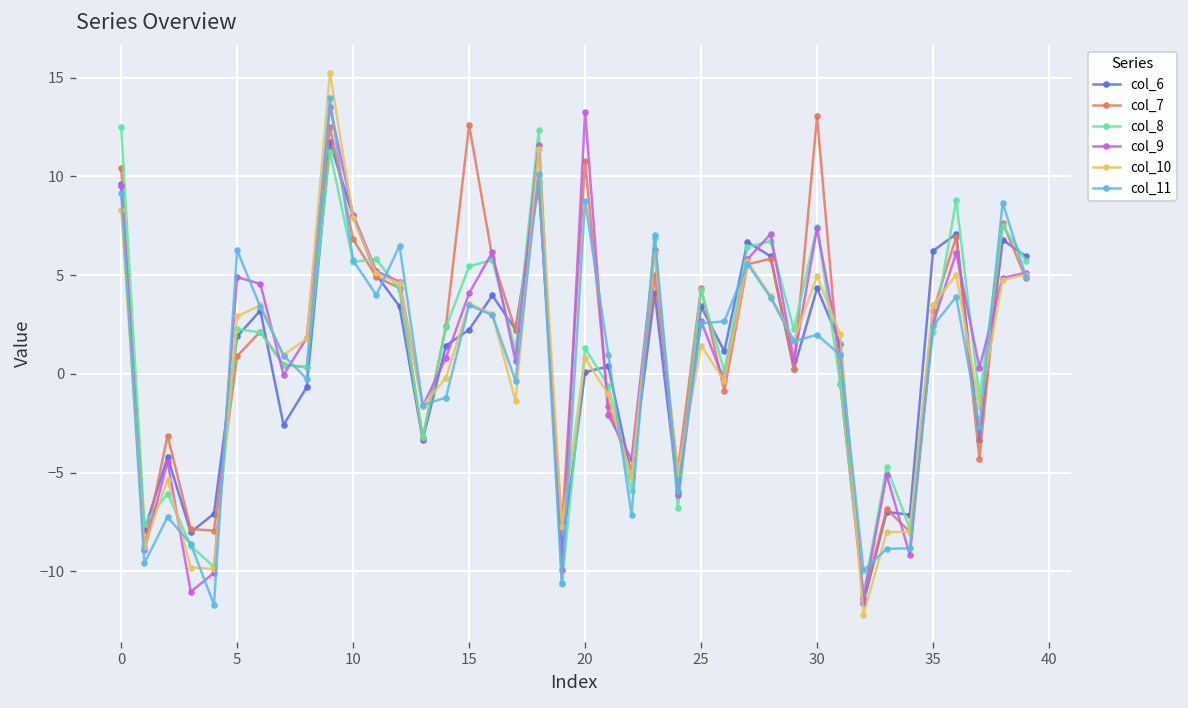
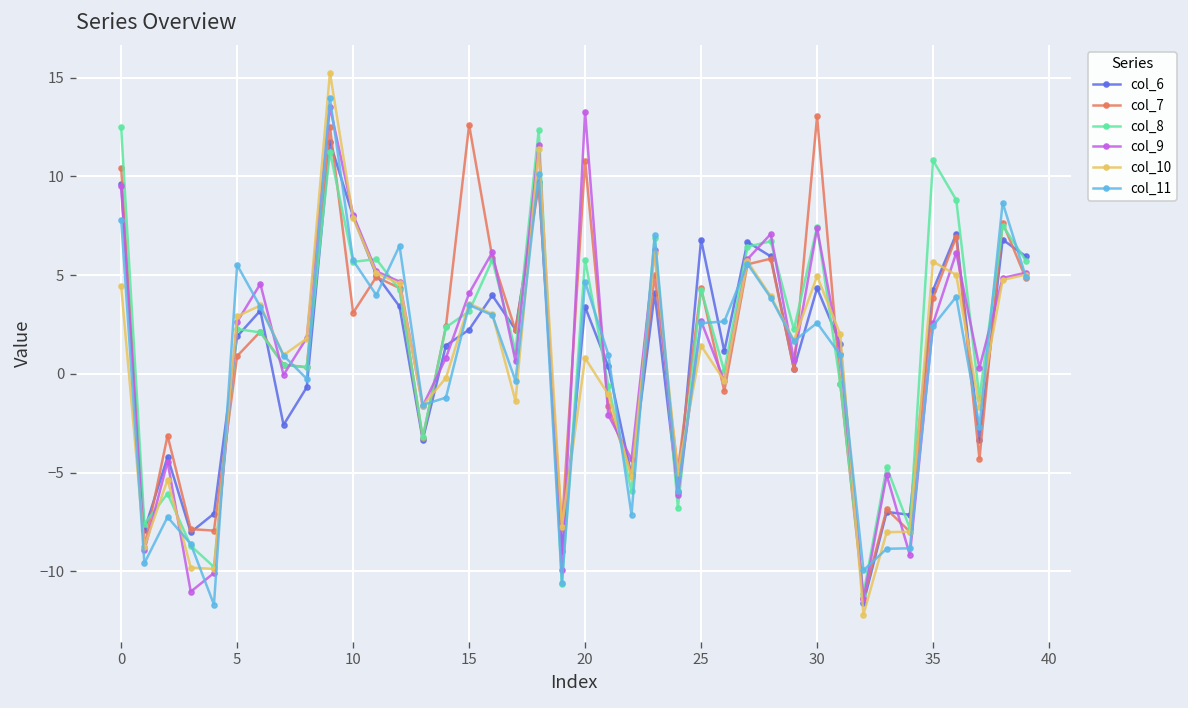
col_10, 0: 8.3 -> 4.4
col_11, 0: 9.1 -> 7.8
col_9, 5: 4.9 -> 2.6
col_11, 5: 6.3 -> 5.5
col_7, 10: 6.8 -> 3.1
col_8, 15: 5.4 -> 3.2
col_6, 20: 0.1 -> 3.4
col_8, 20: 1.3 -> 5.8
col_11, 20: 8.8 -> 4.7
col_6, 25: 3.4 -> 6.8
col_11, 30: 2.0 -> 2.6
col_6, 35: 6.2 -> 4.2
col_7, 35: 3.2 -> 3.8
col_8, 35: 2.1 -> 10.8
col_10, 35: 3.5 -> 5.7
